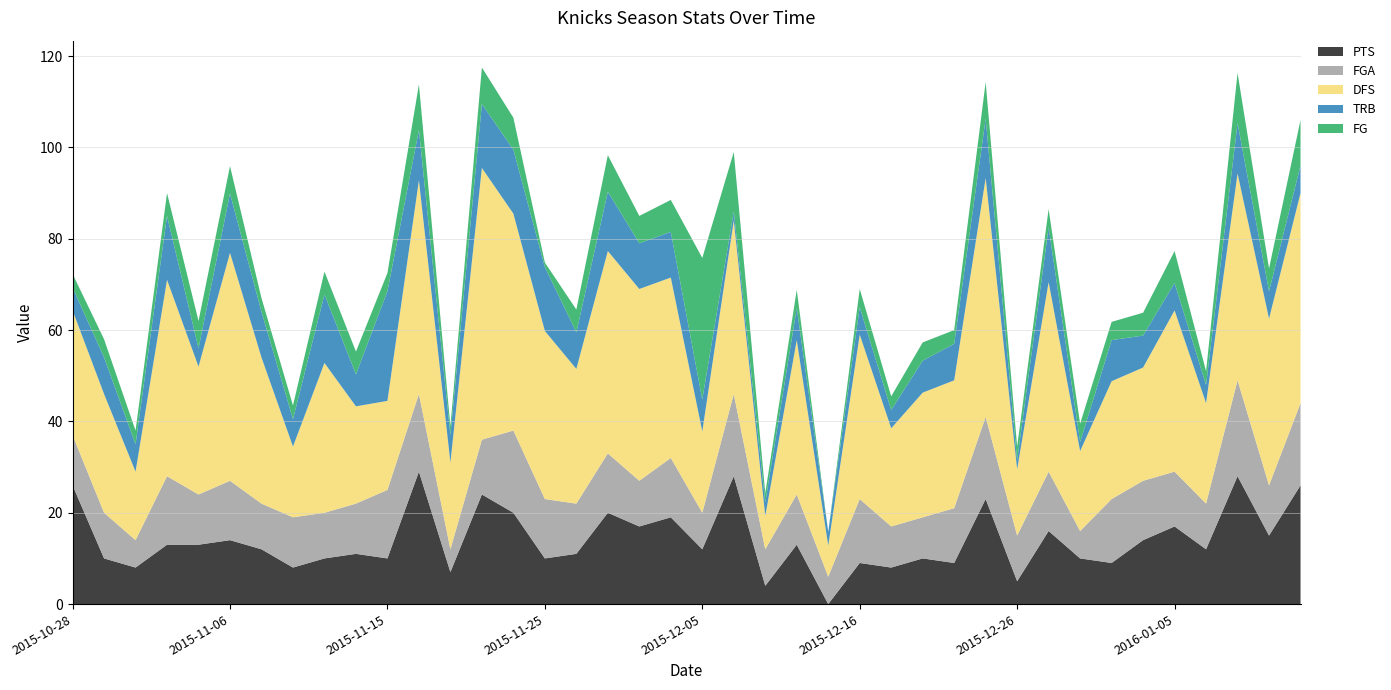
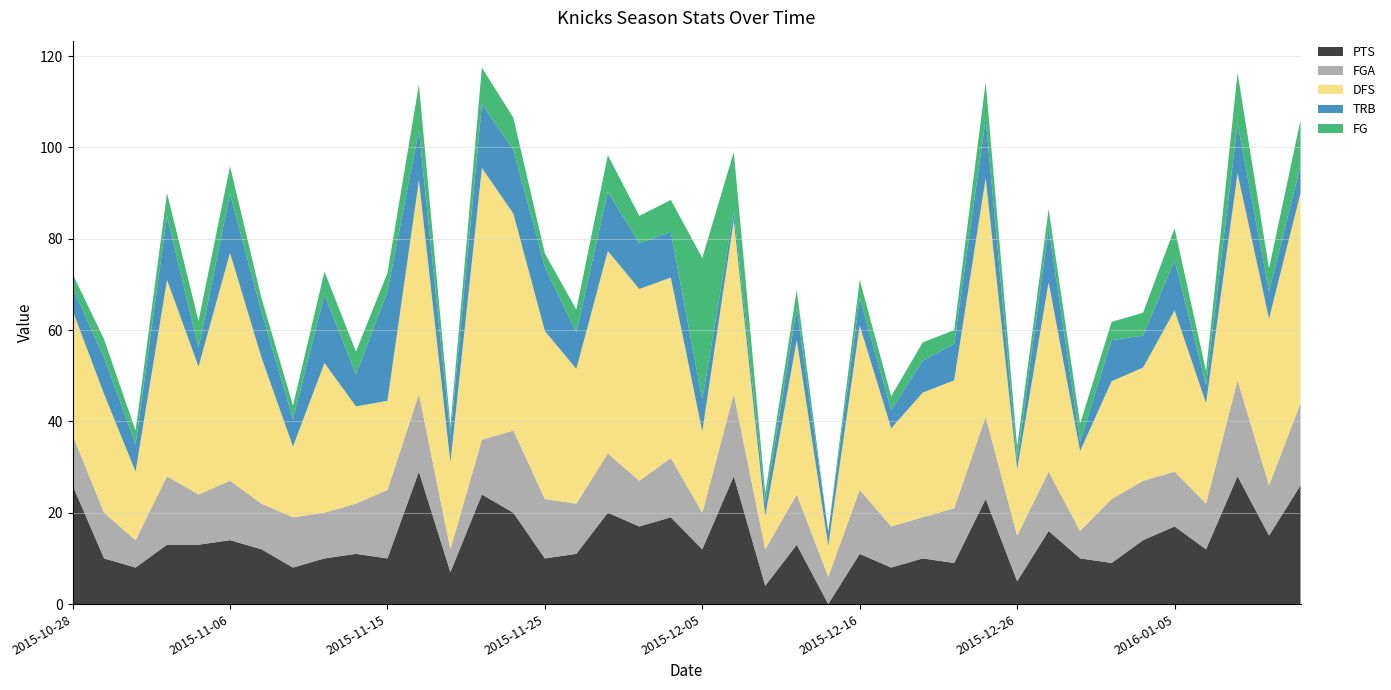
FG, 2015-11-25: 1 -> 3
PTS, 2015-12-16: 9 -> 11
TRB, 2016-01-05: 6 -> 11
